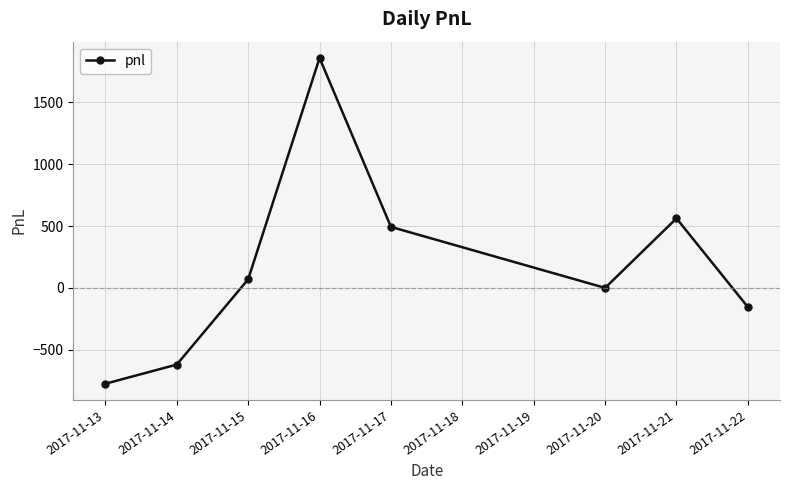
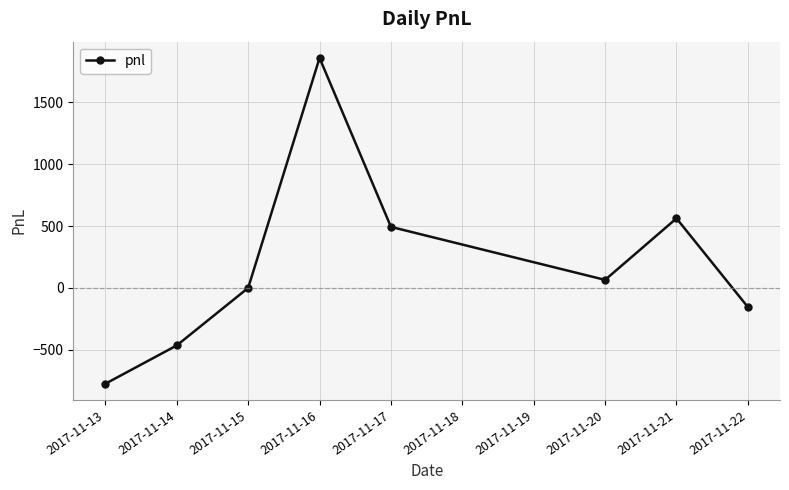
2017-11-14: -620 -> -470
2017-11-15: 70 -> 0
2017-11-20: 0 -> 60
